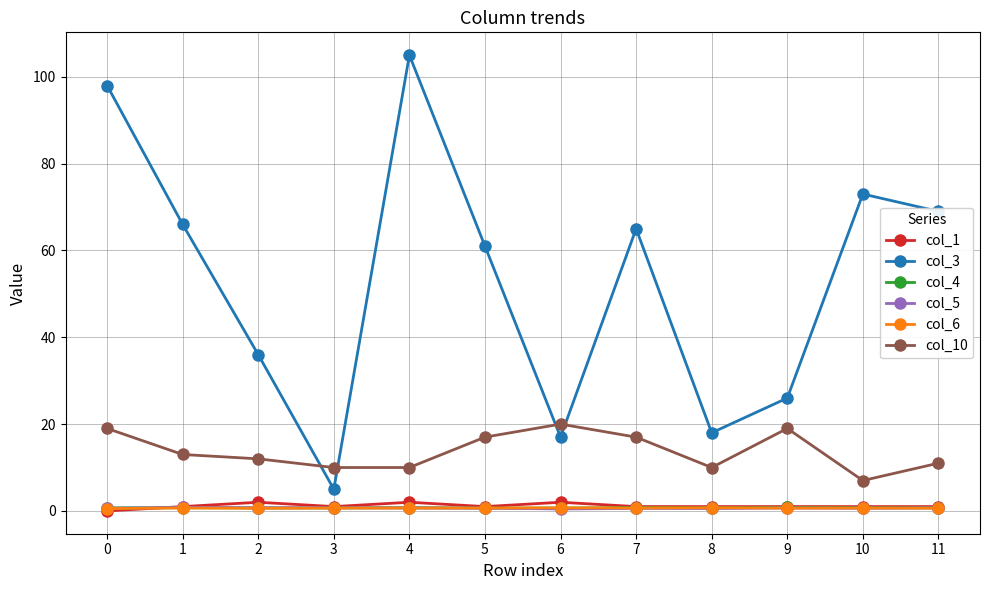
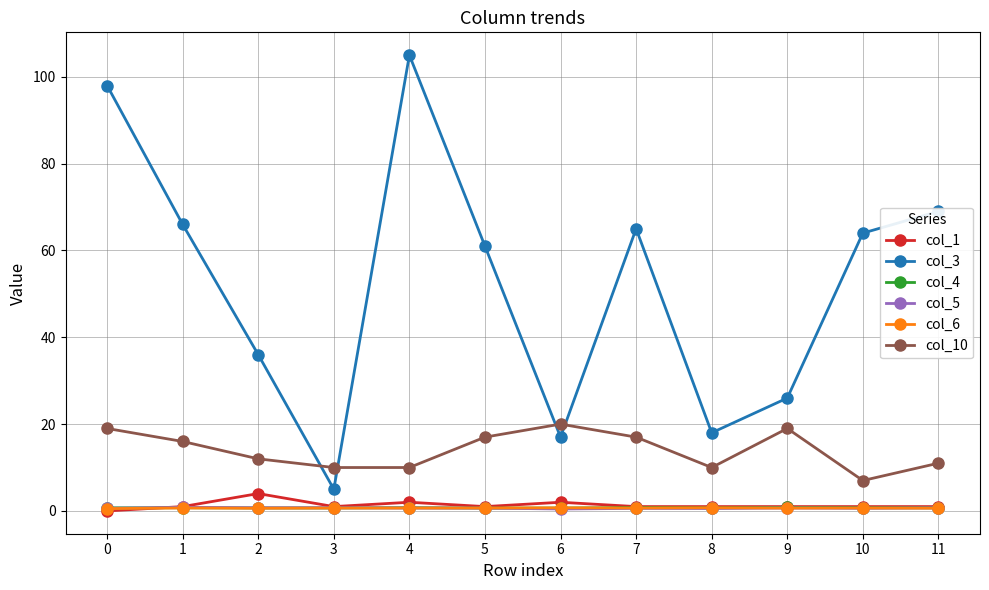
col_10, 1: 13 -> 16
col_1, 2: 2 -> 4
col_3, 10: 73 -> 64
